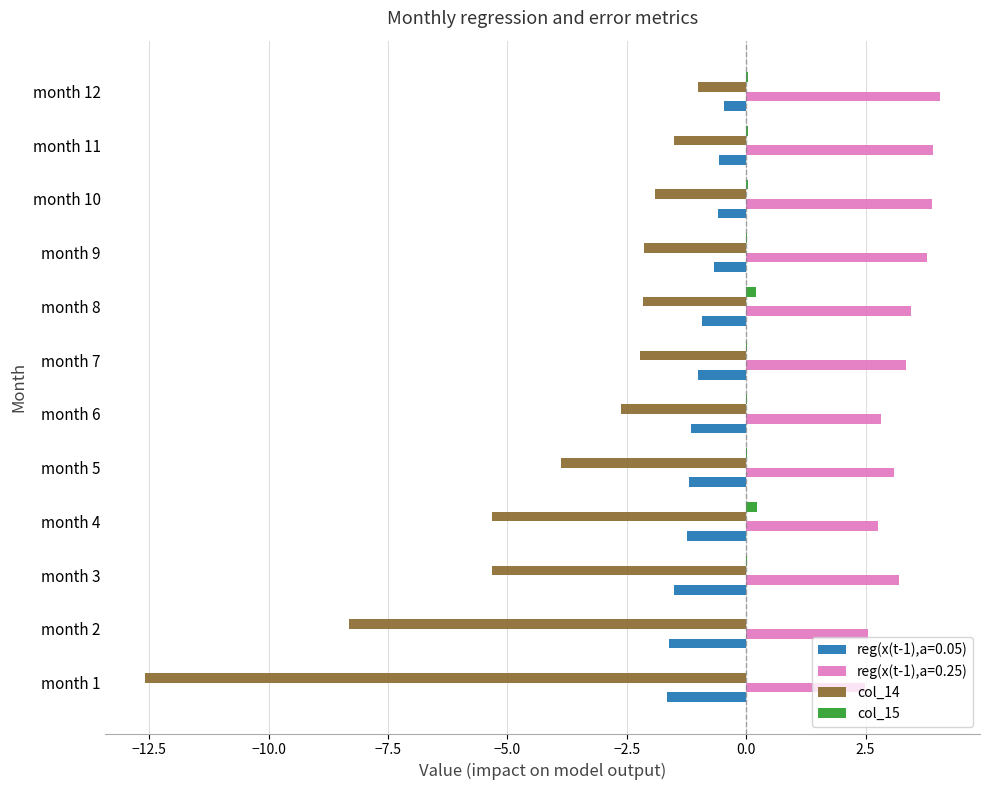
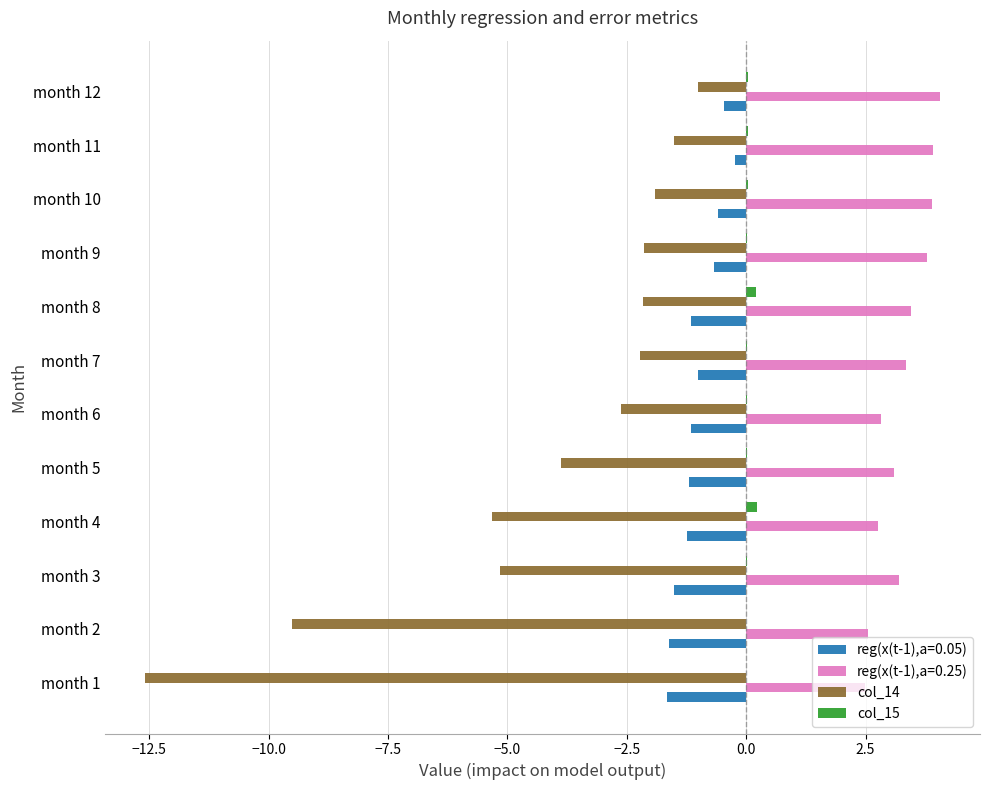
reg(x(t-1),a=0.05), month 11: -0.6 -> -0.2
reg(x(t-1),a=0.05), month 8: -0.9 -> -1.2
col_14, month 3: -5.3 -> -5.2
col_14, month 2: -8.3 -> -9.5
